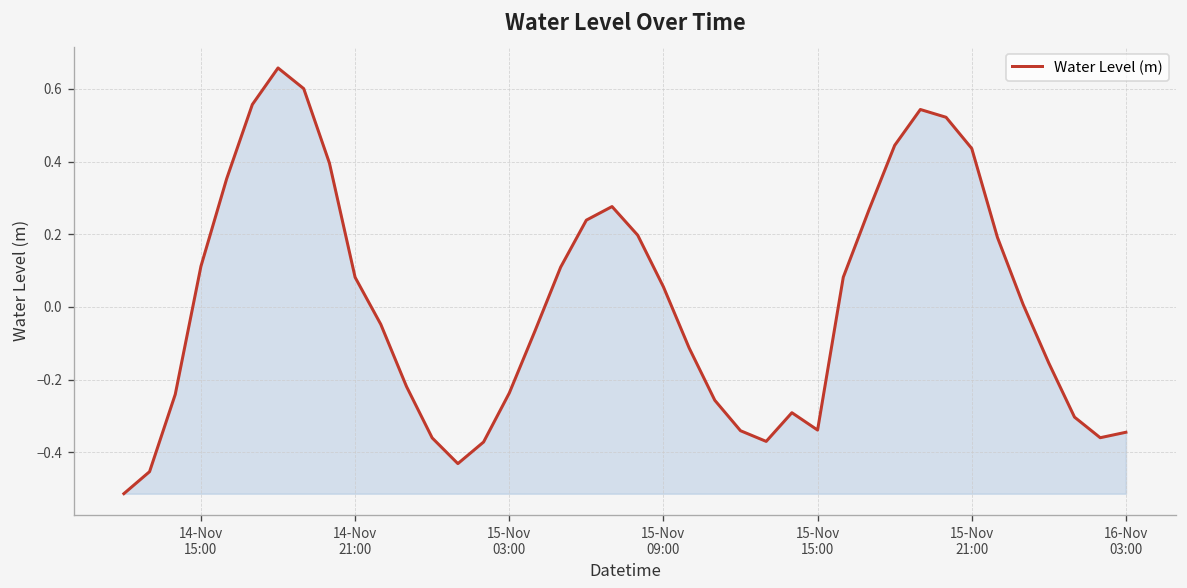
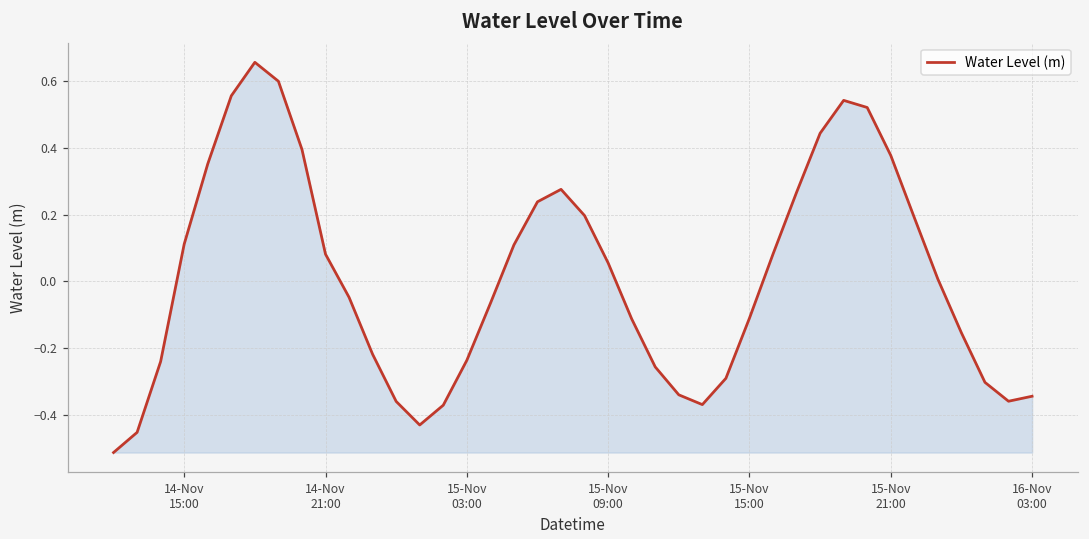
15-Nov 15:00: -0.34 -> -0.11
15-Nov 21:00: 0.44 -> 0.38
